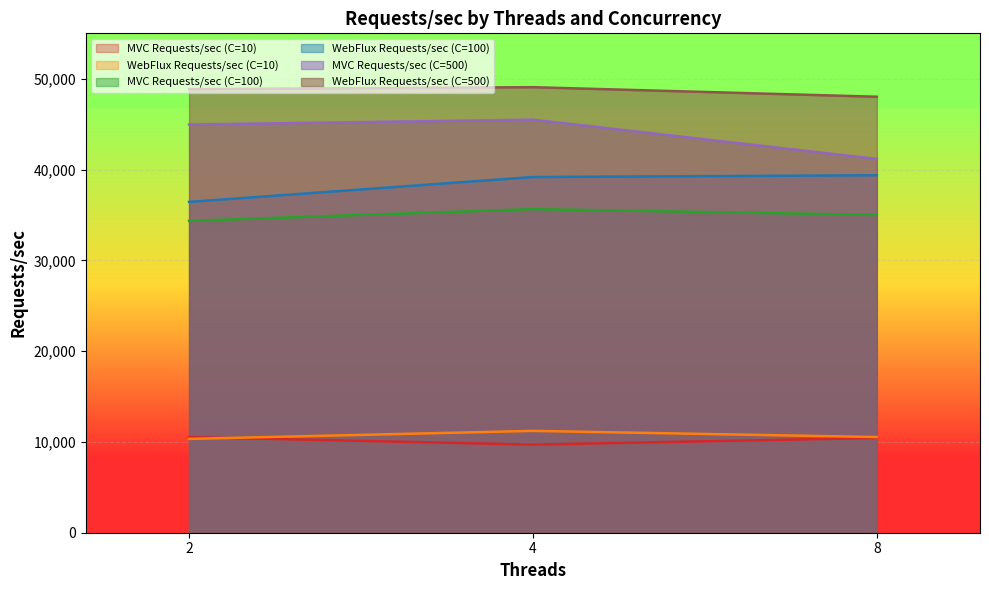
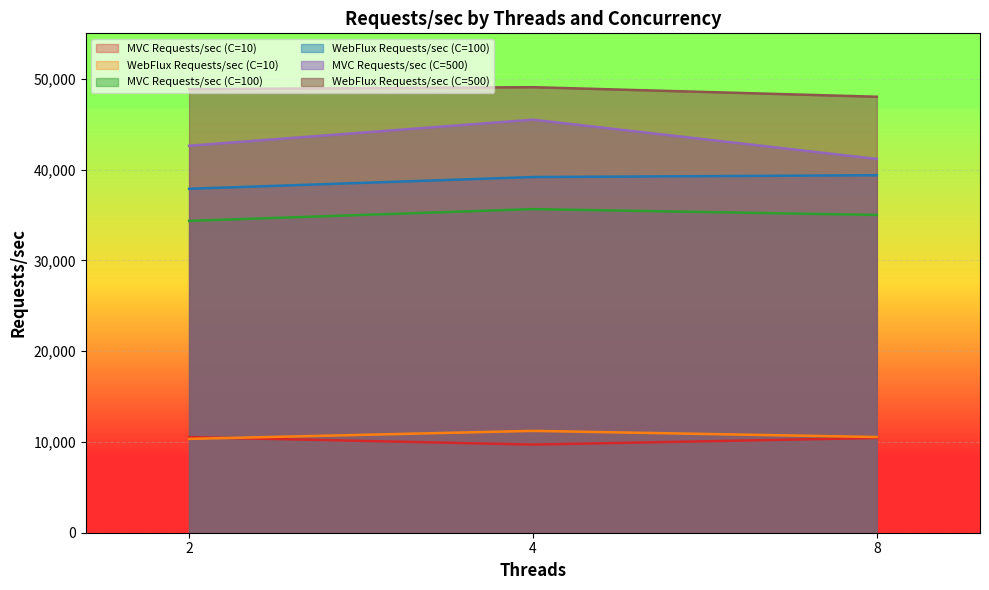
WebFlux Requests/sec (C=100), 2: 36,000 -> 38,000
MVC Requests/sec (C=500), 2: 45,000 -> 43,000
